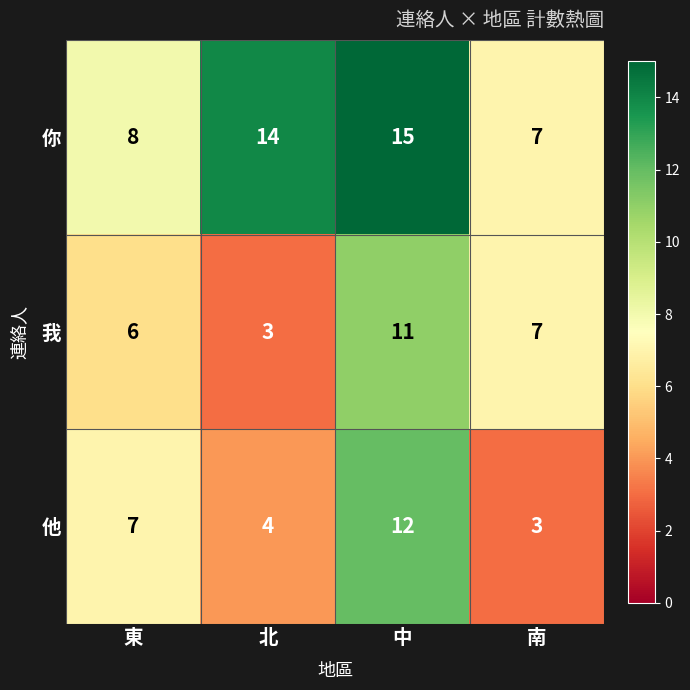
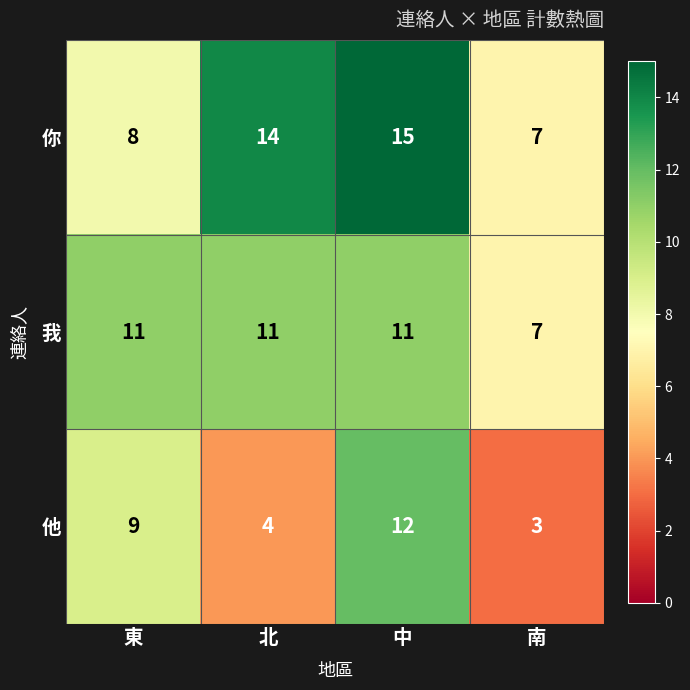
我, 東: 6 -> 11
我, 北: 3 -> 11
他, 東: 7 -> 9
